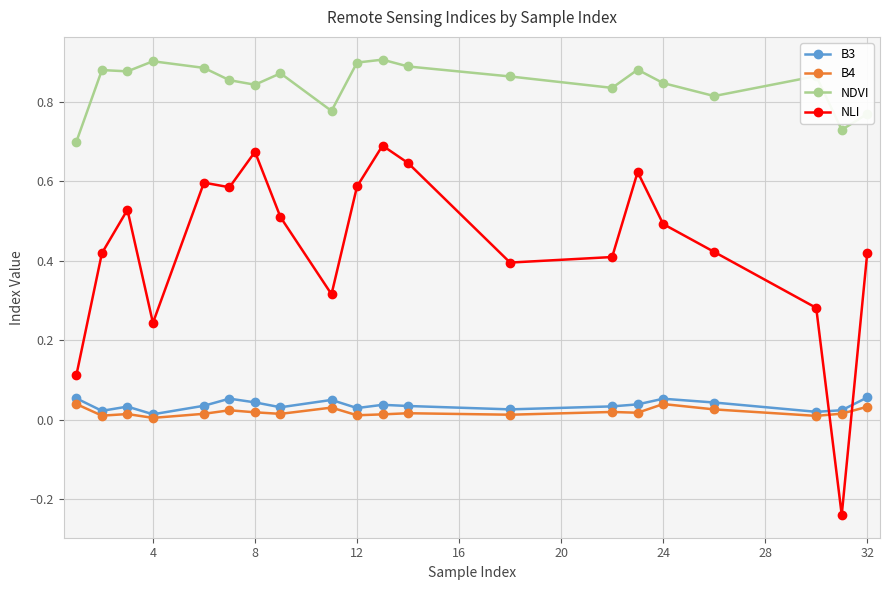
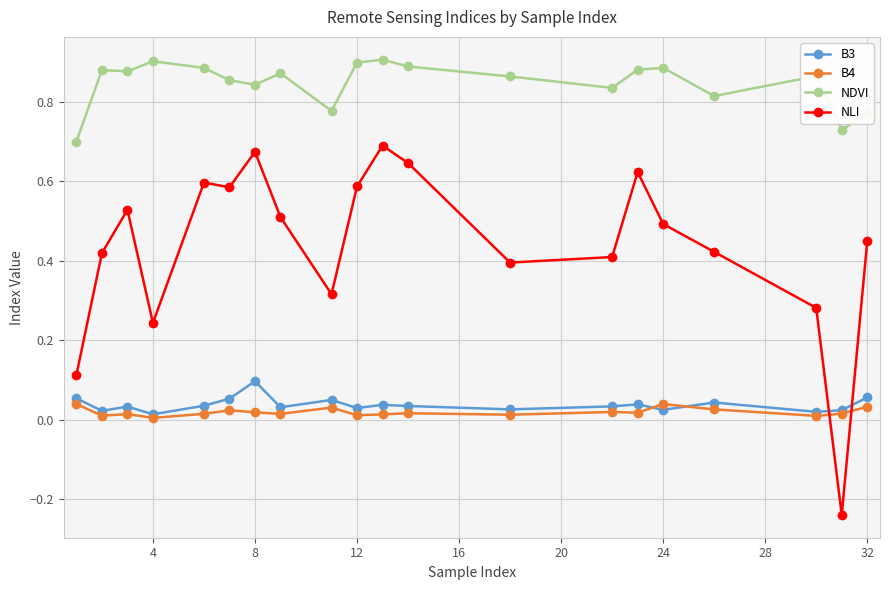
B3, 8: 0.04 -> 0.10
B3, 24: 0.05 -> 0.02
NDVI, 24: 0.85 -> 0.89
NLI, 32: 0.42 -> 0.45
